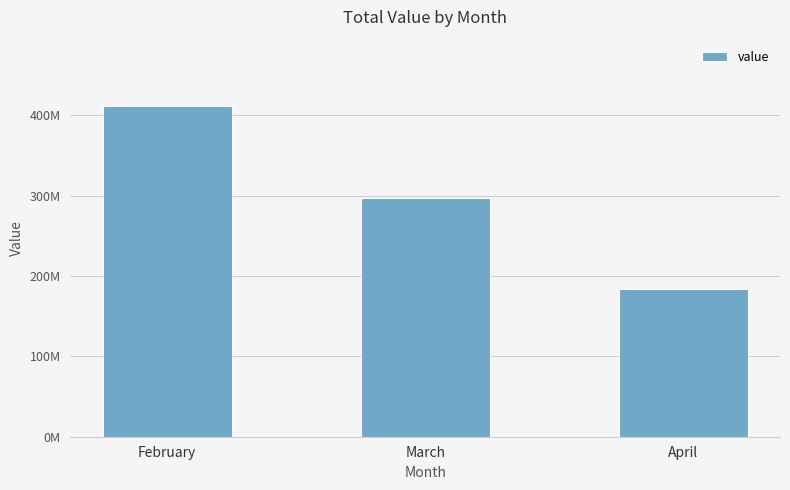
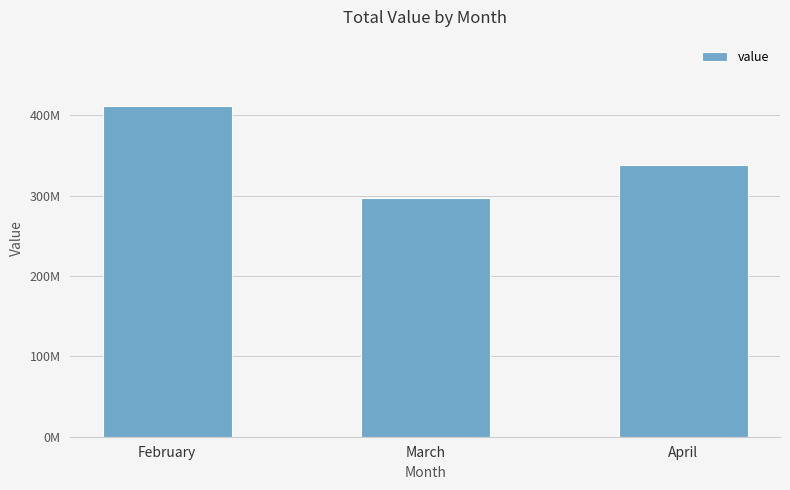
April: 180000000 -> 340000000
